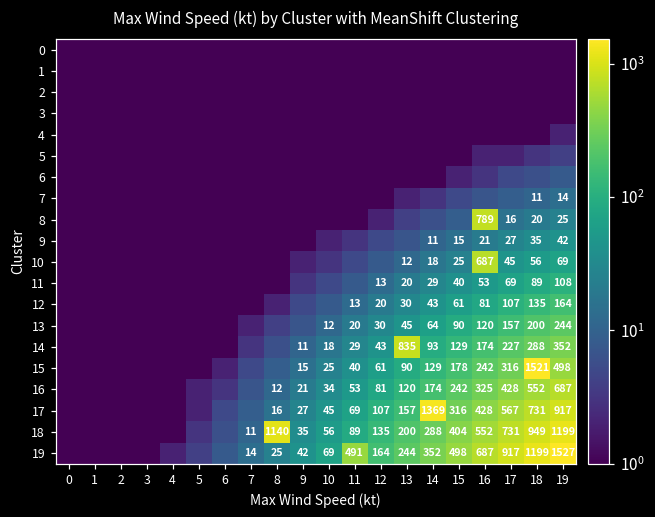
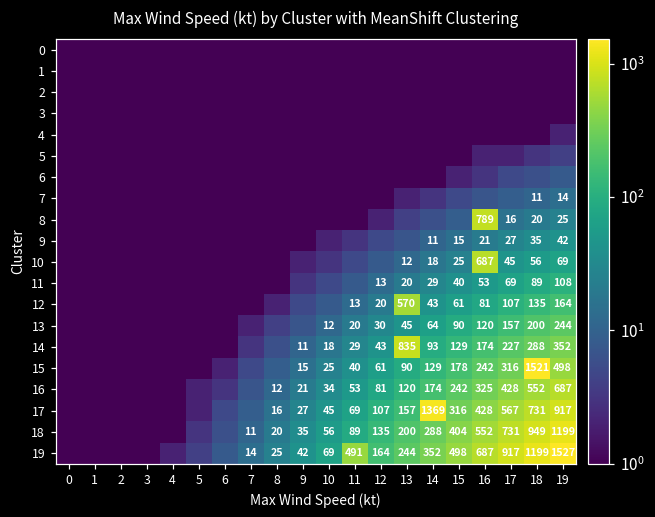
12, 13: 30 -> 570
18, 8: 1140 -> 20
